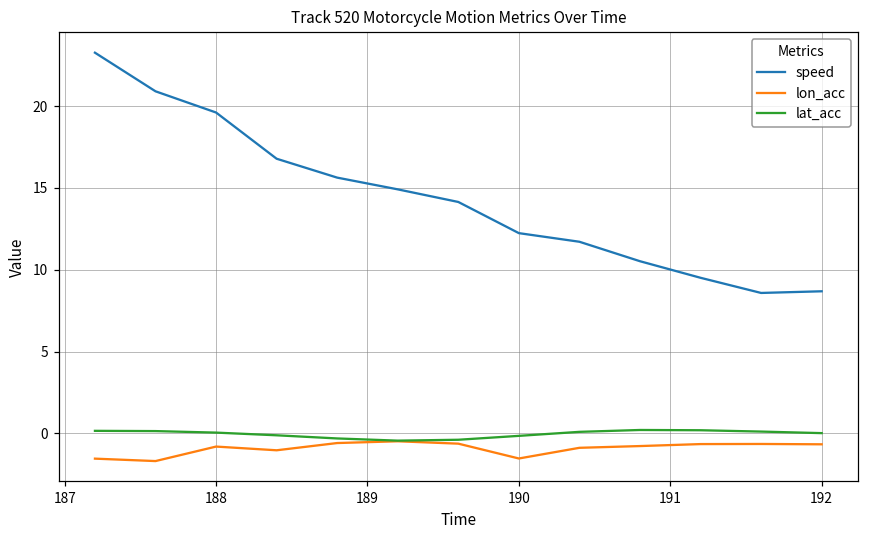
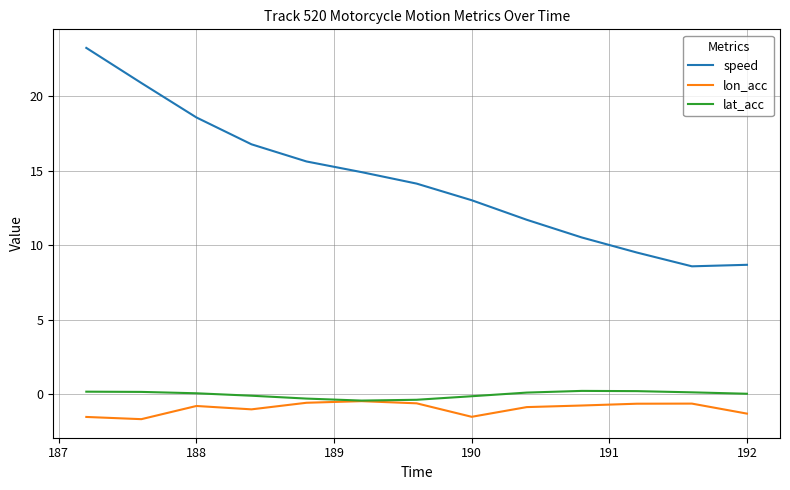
speed, 188: 19.6 -> 18.6
speed, 190: 12.2 -> 13.0
lon_acc, 192: -0.7 -> -1.3
